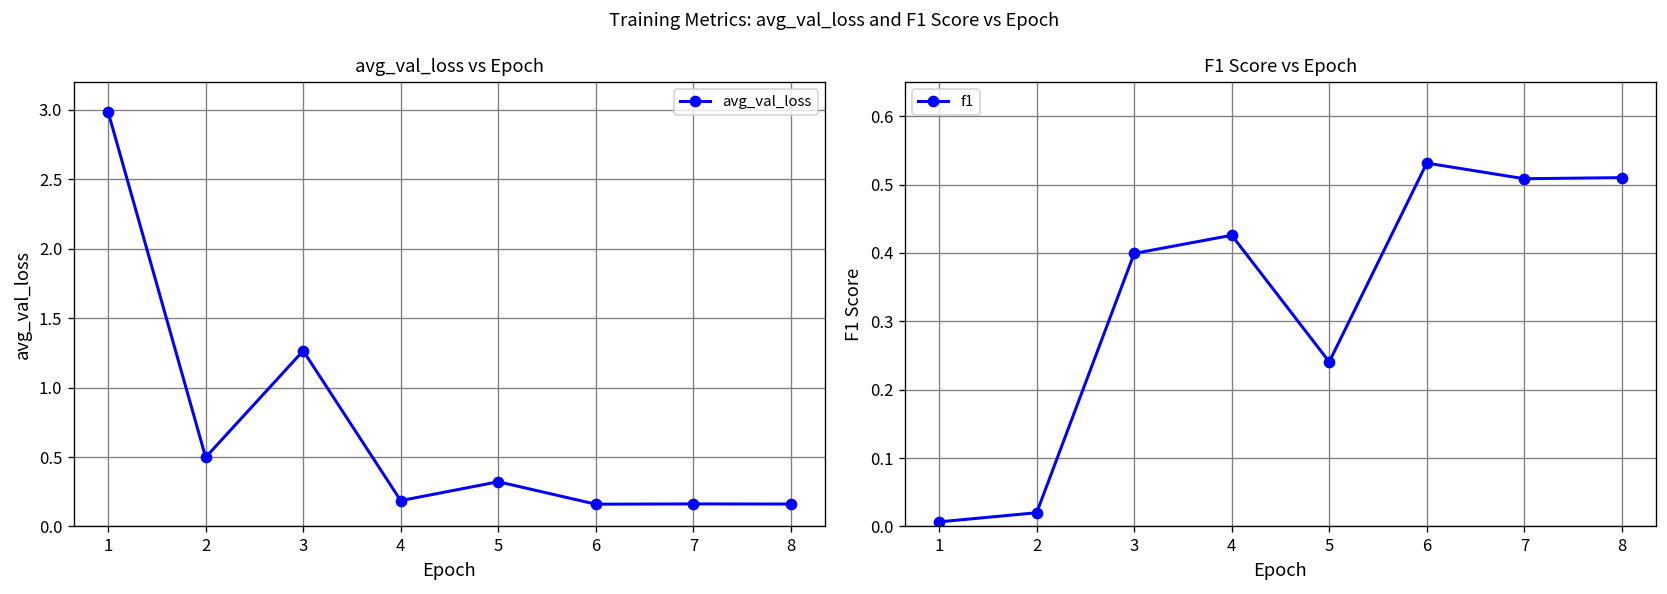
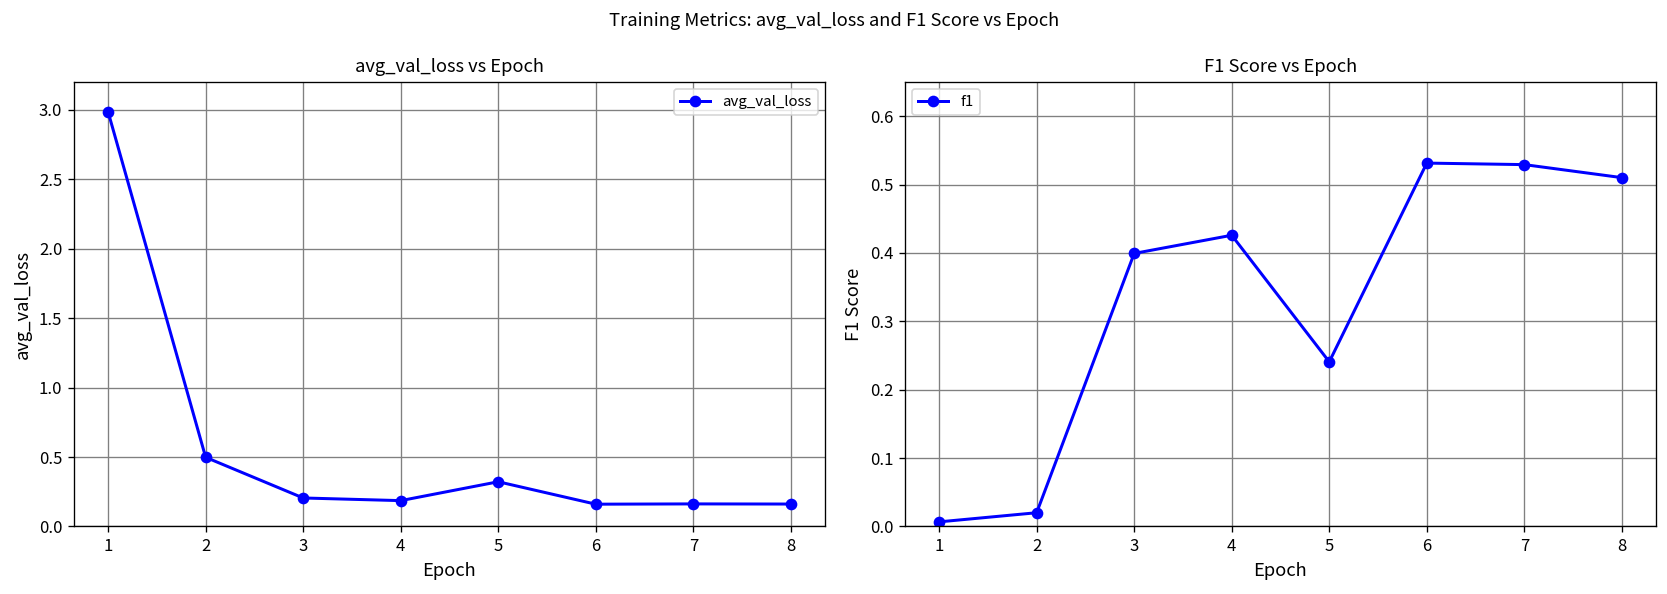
avg_val_loss vs Epoch, 3: 1.26 -> 0.21
F1 Score vs Epoch, 7: 0.51 -> 0.53
